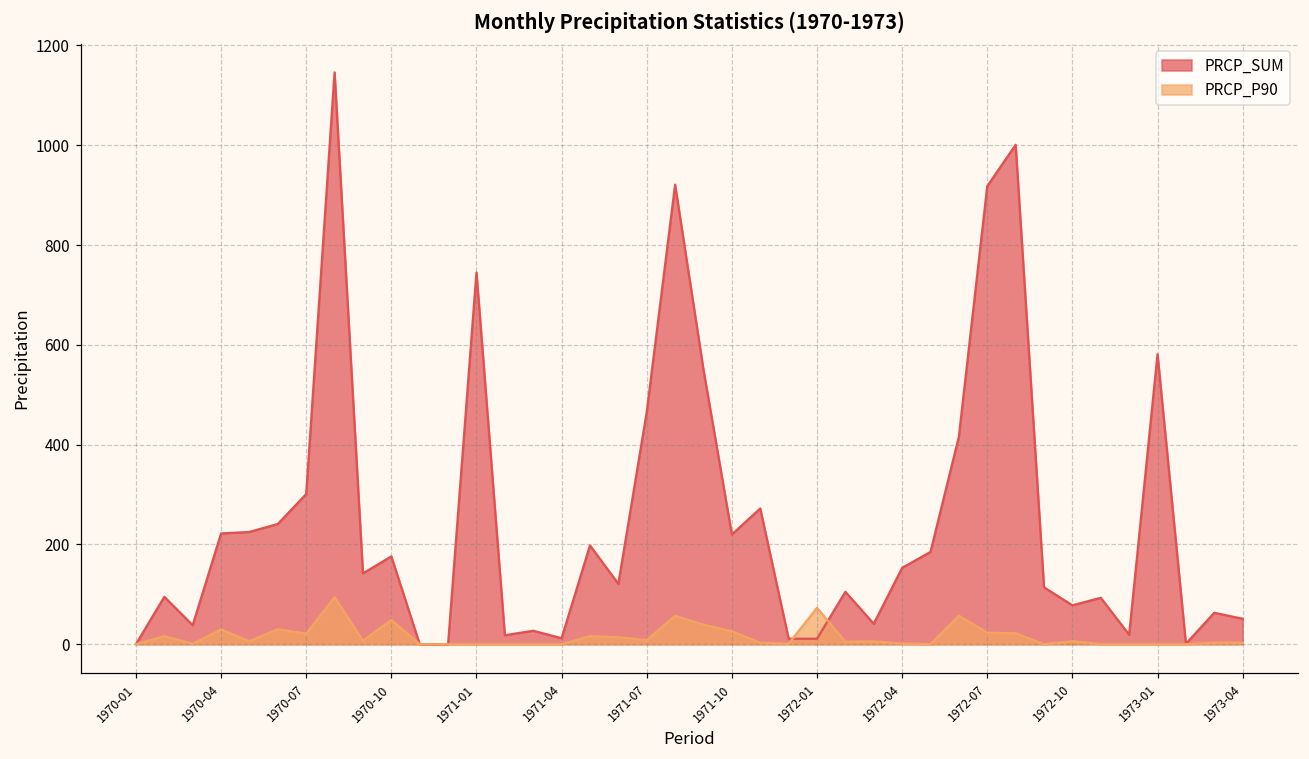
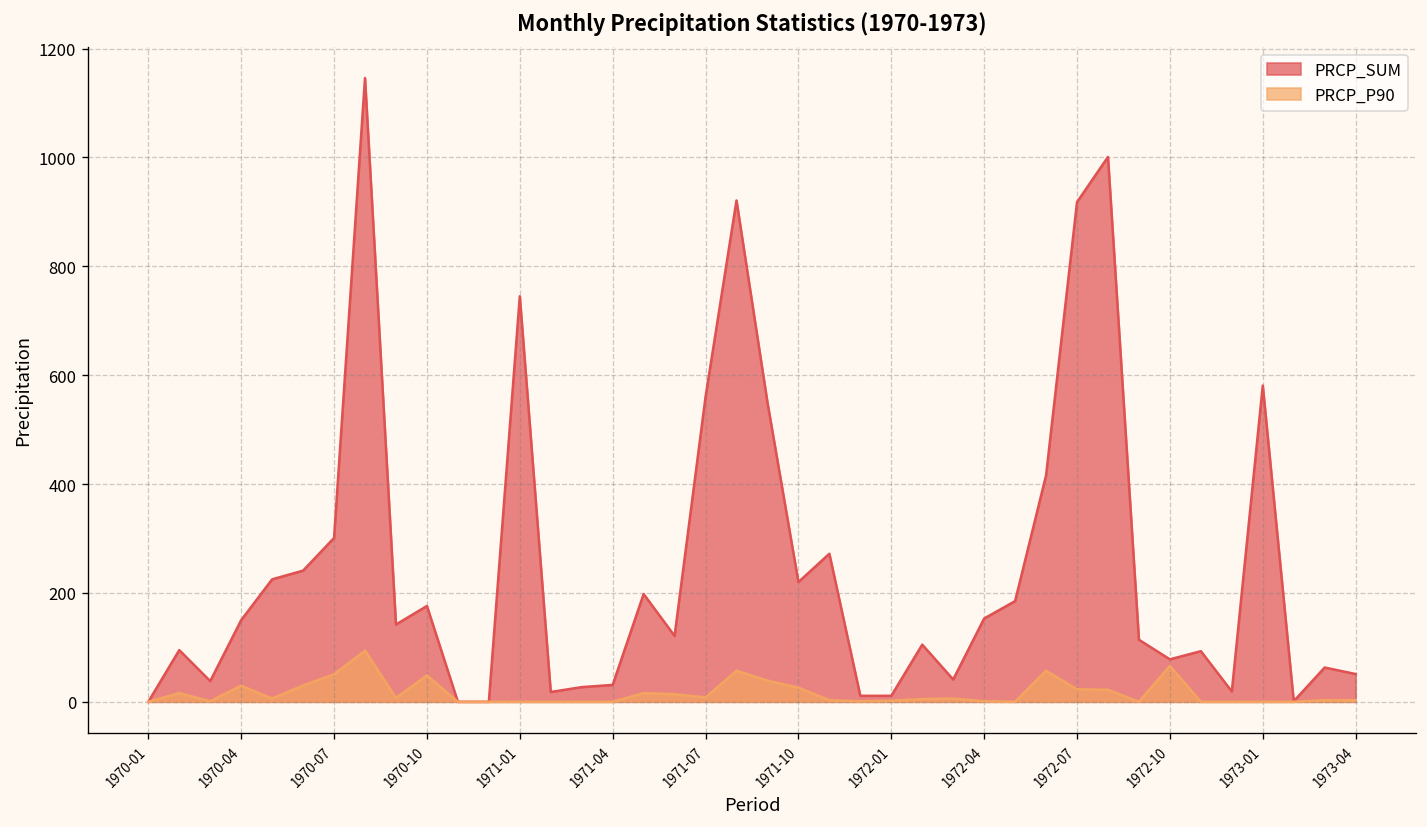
PRCP_SUM, 1970-04: 220 -> 150
PRCP_P90, 1970-07: 20 -> 50
PRCP_SUM, 1971-04: 10 -> 30
PRCP_SUM, 1971-07: 470 -> 560
PRCP_P90, 1972-01: 70 -> 0
PRCP_P90, 1972-10: 10 -> 70
